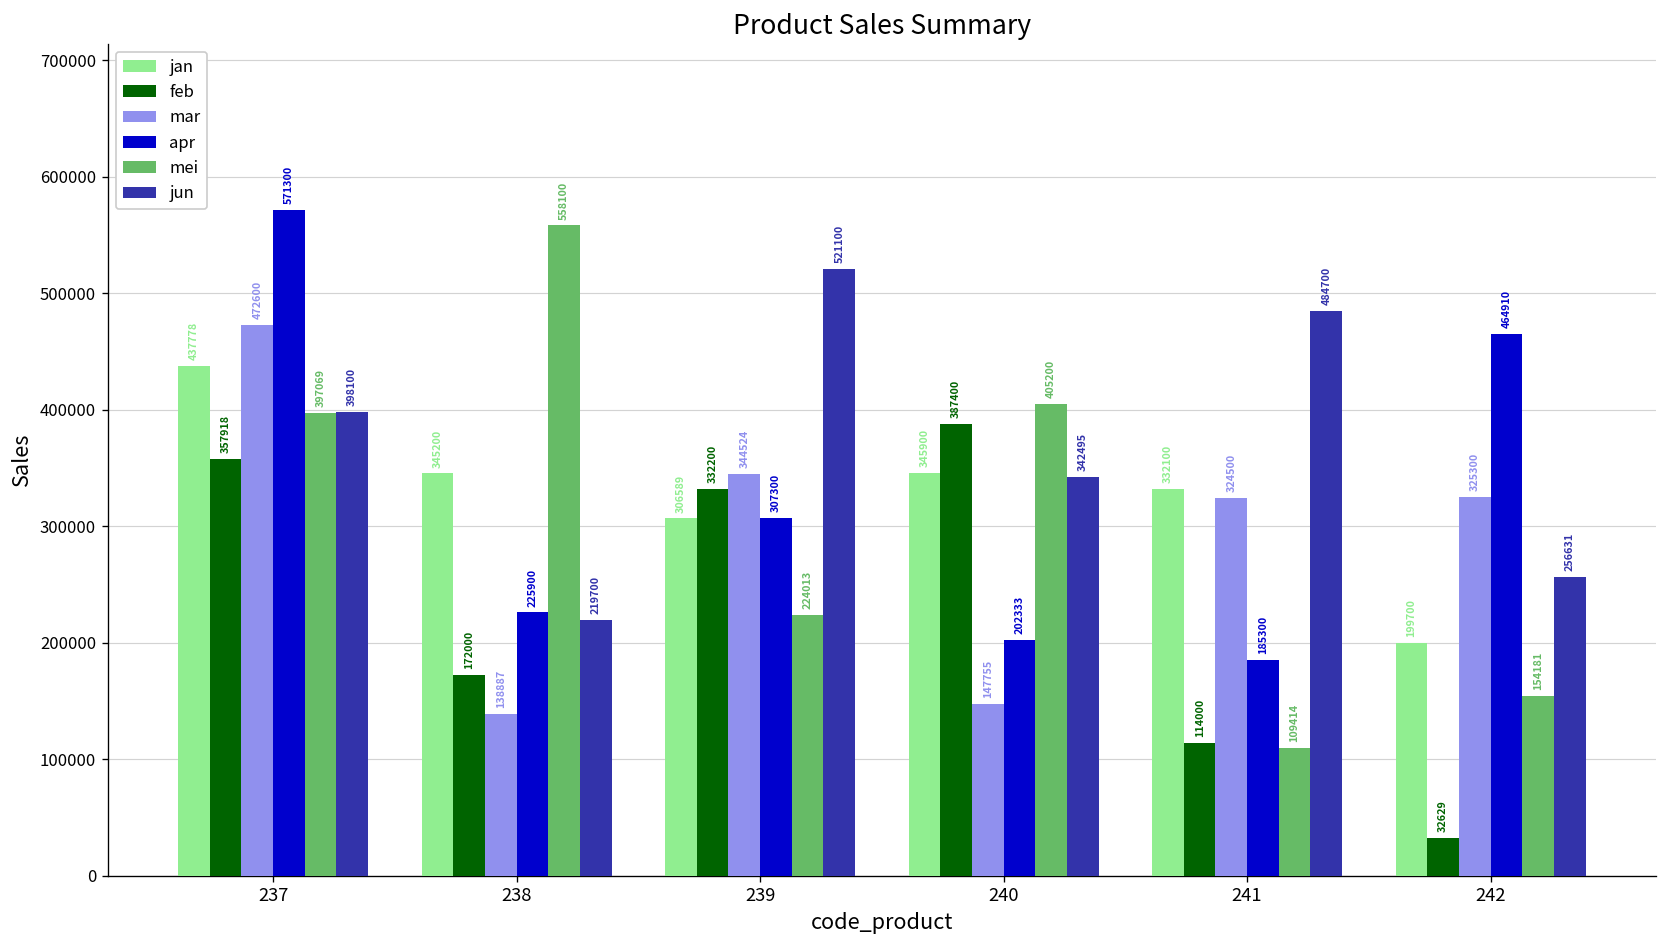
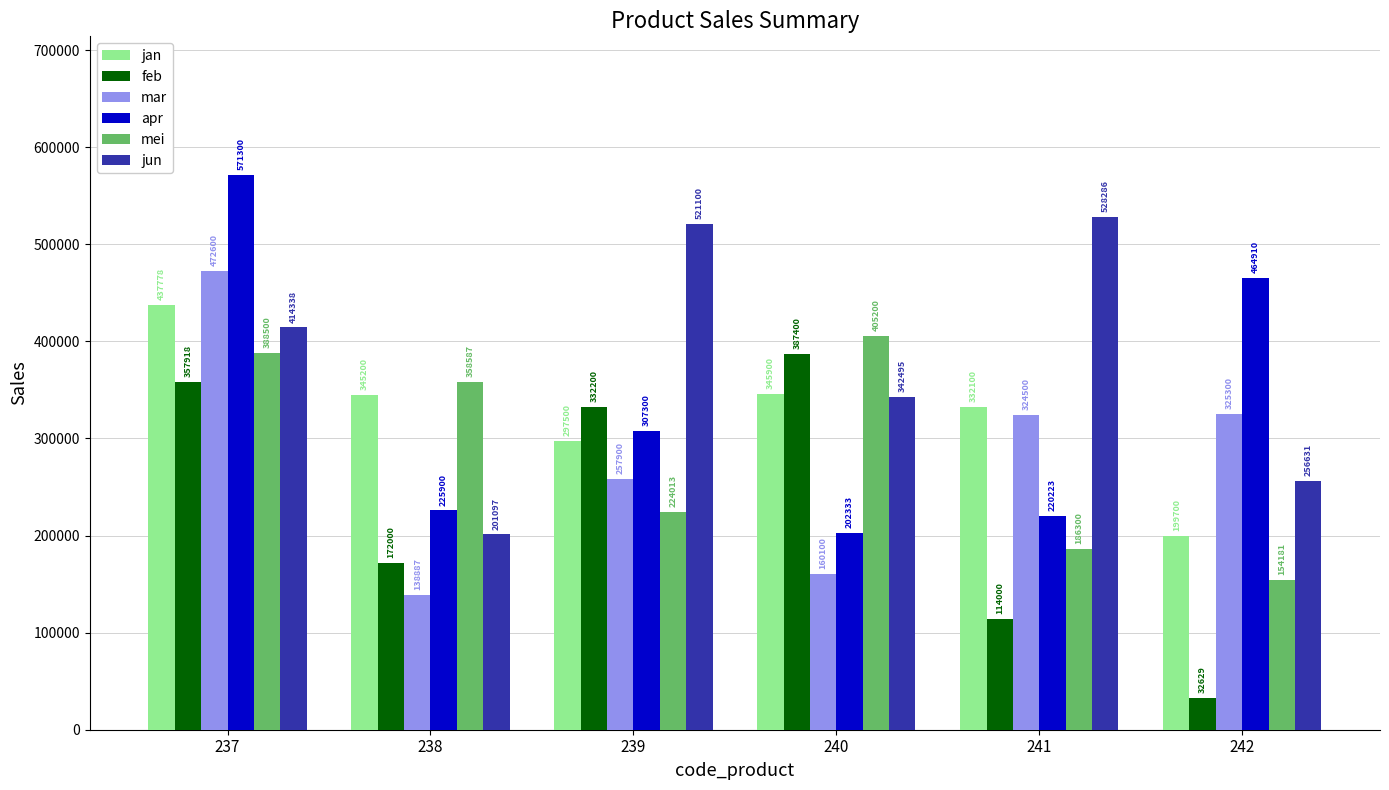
mei, 237: 397069 -> 388500
jun, 237: 398100 -> 414338
mei, 238: 558100 -> 358587
jun, 238: 219700 -> 201097
jan, 239: 306589 -> 297500
mar, 239: 344524 -> 257900
mar, 240: 147755 -> 160100
apr, 241: 185300 -> 220223
mei, 241: 109414 -> 186300
jun, 241: 484700 -> 528286
